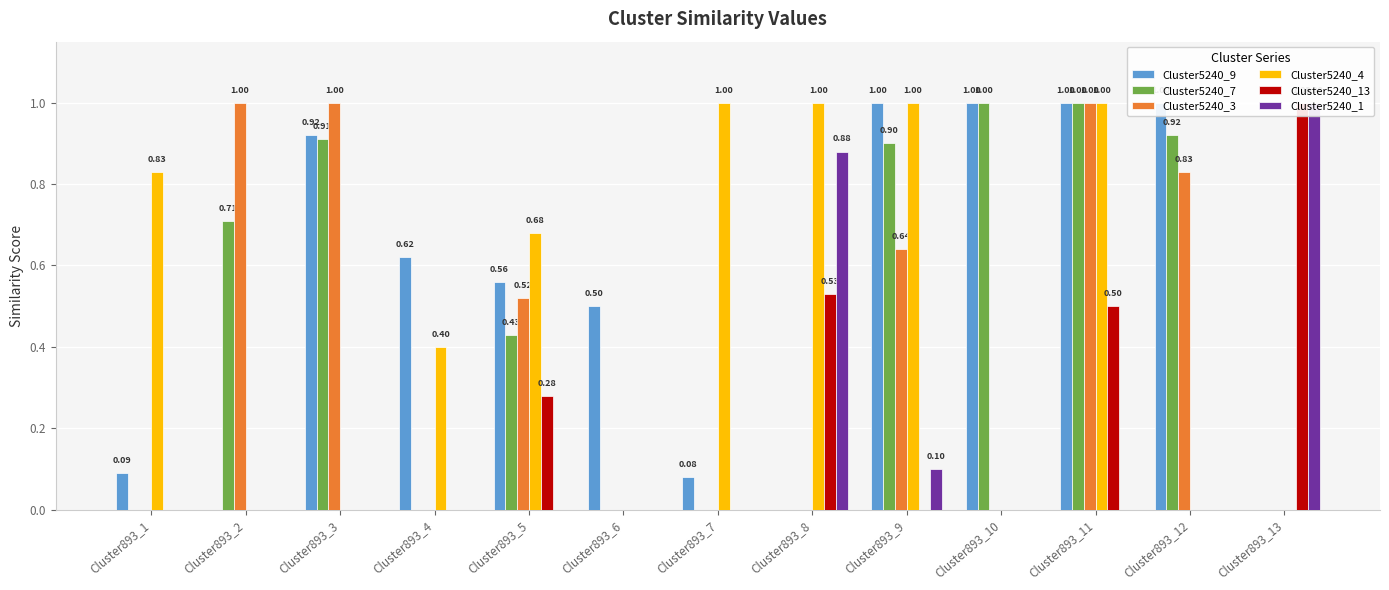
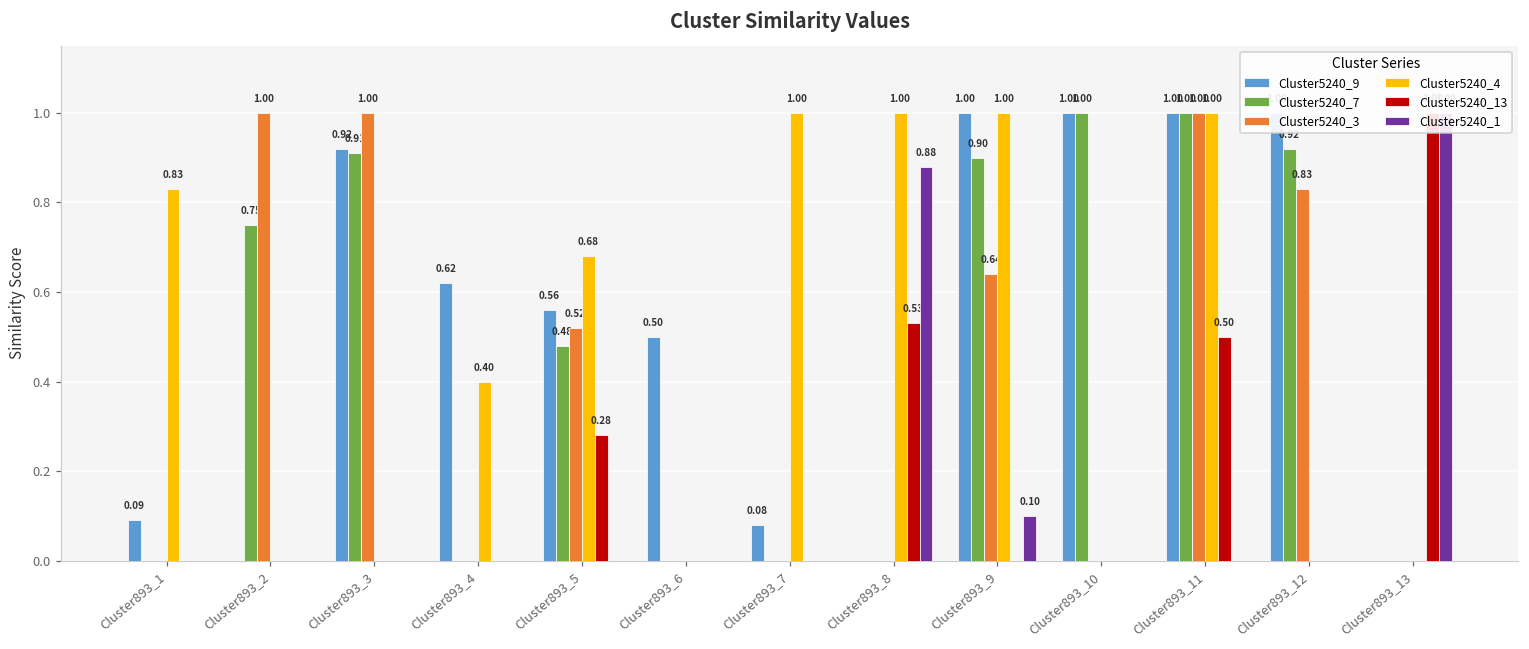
Cluster5240_7, Cluster893_2: 0.71 -> 0.75
Cluster5240_7, Cluster893_5: 0.43 -> 0.48
